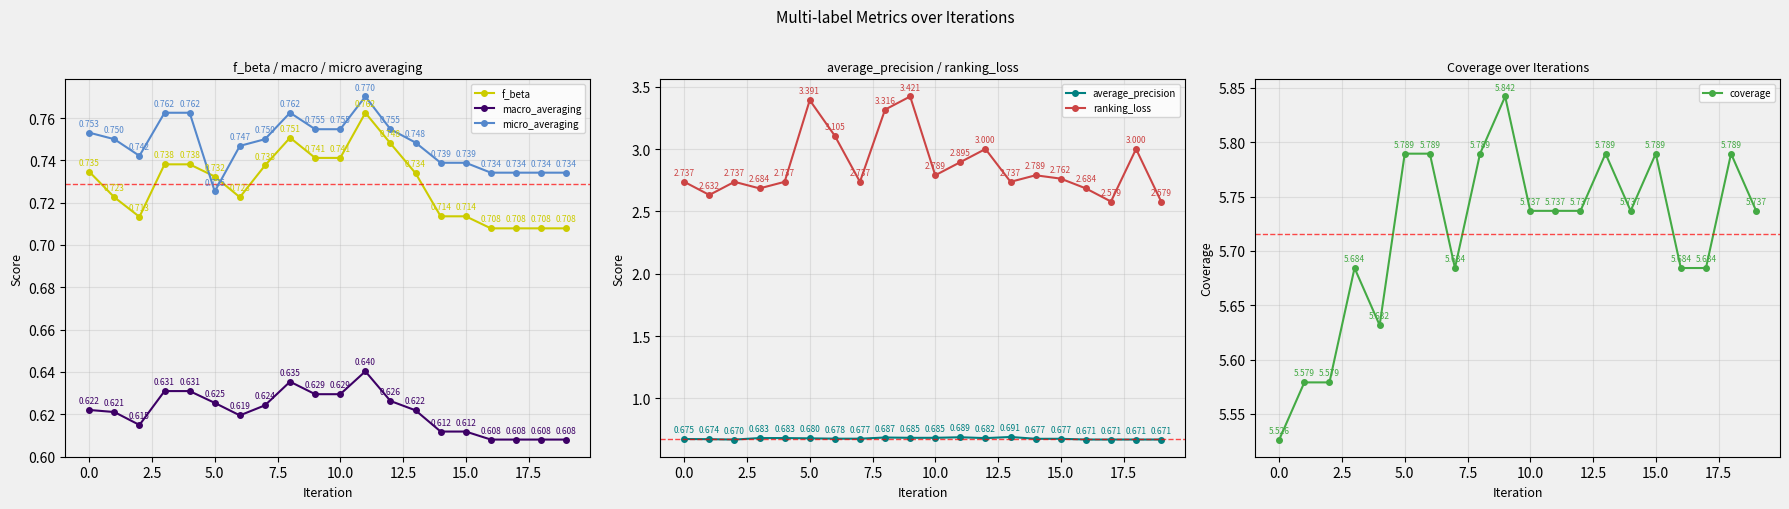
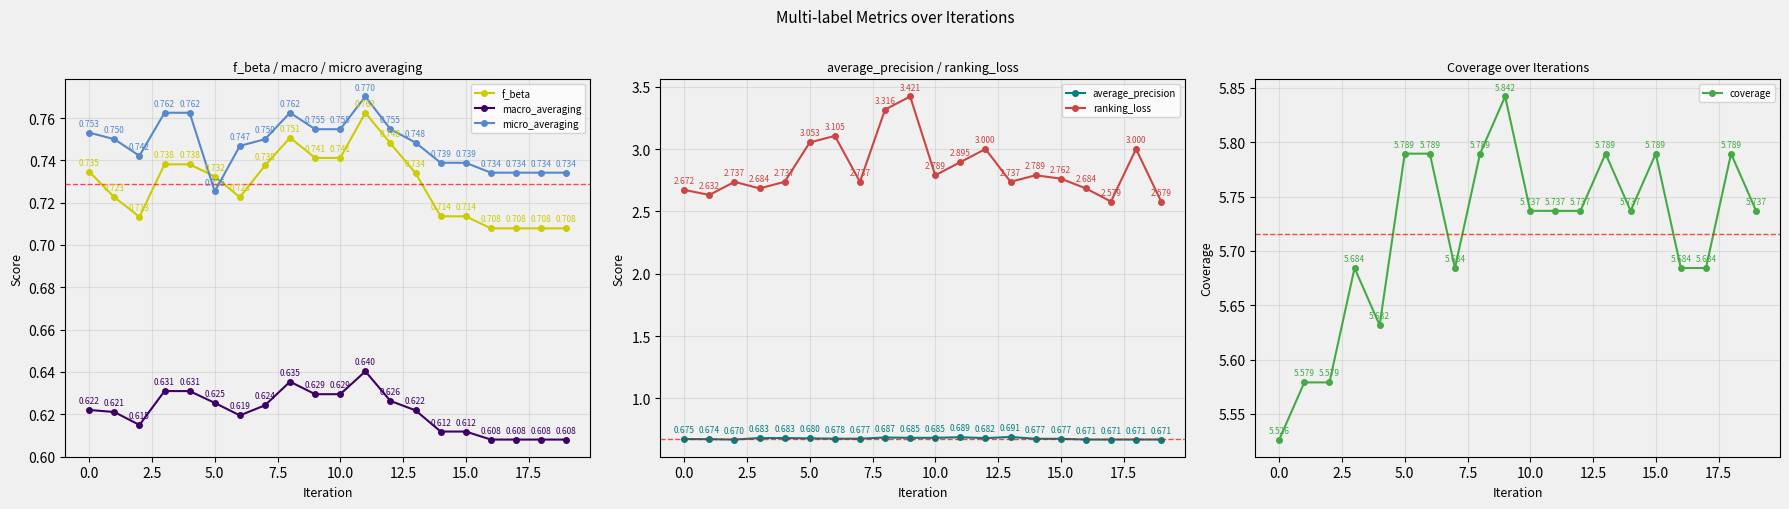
average_precision / ranking_loss, ranking_loss, 0.0: 2.737 -> 2.672
average_precision / ranking_loss, ranking_loss, 5.0: 3.391 -> 3.053
